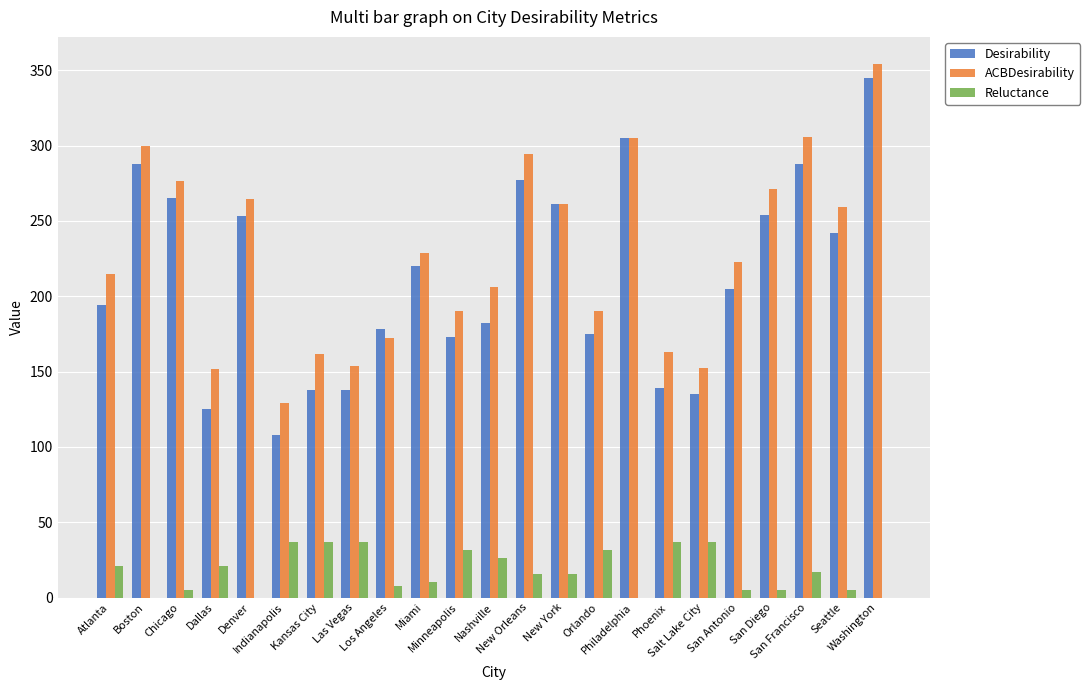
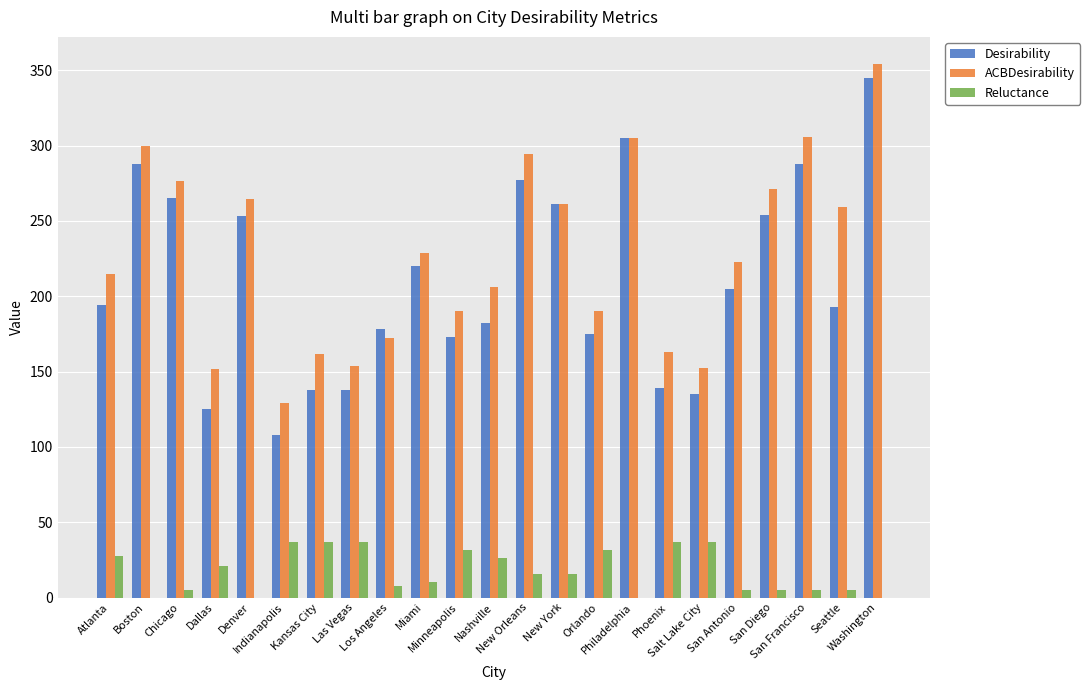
Reluctance, Atlanta: 21 -> 27
Reluctance, San Francisco: 17 -> 5
Desirability, Seattle: 242 -> 193
